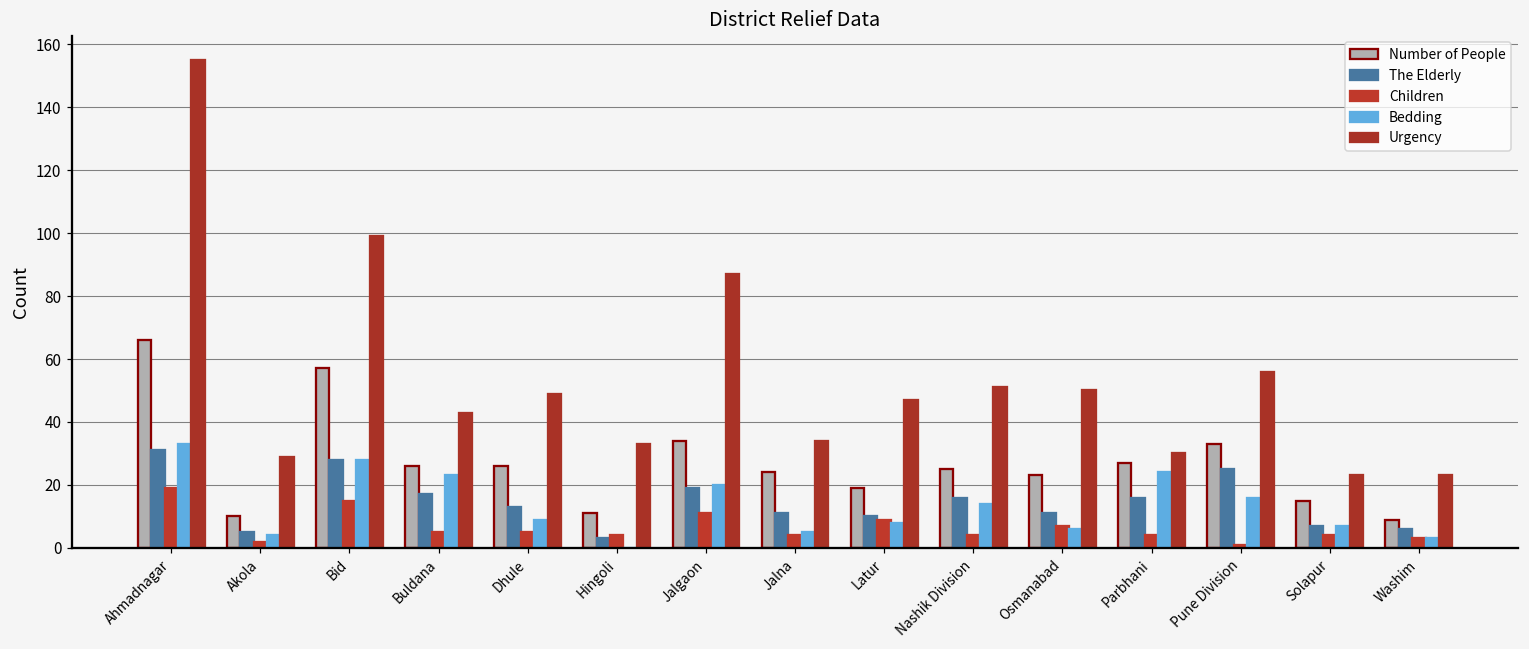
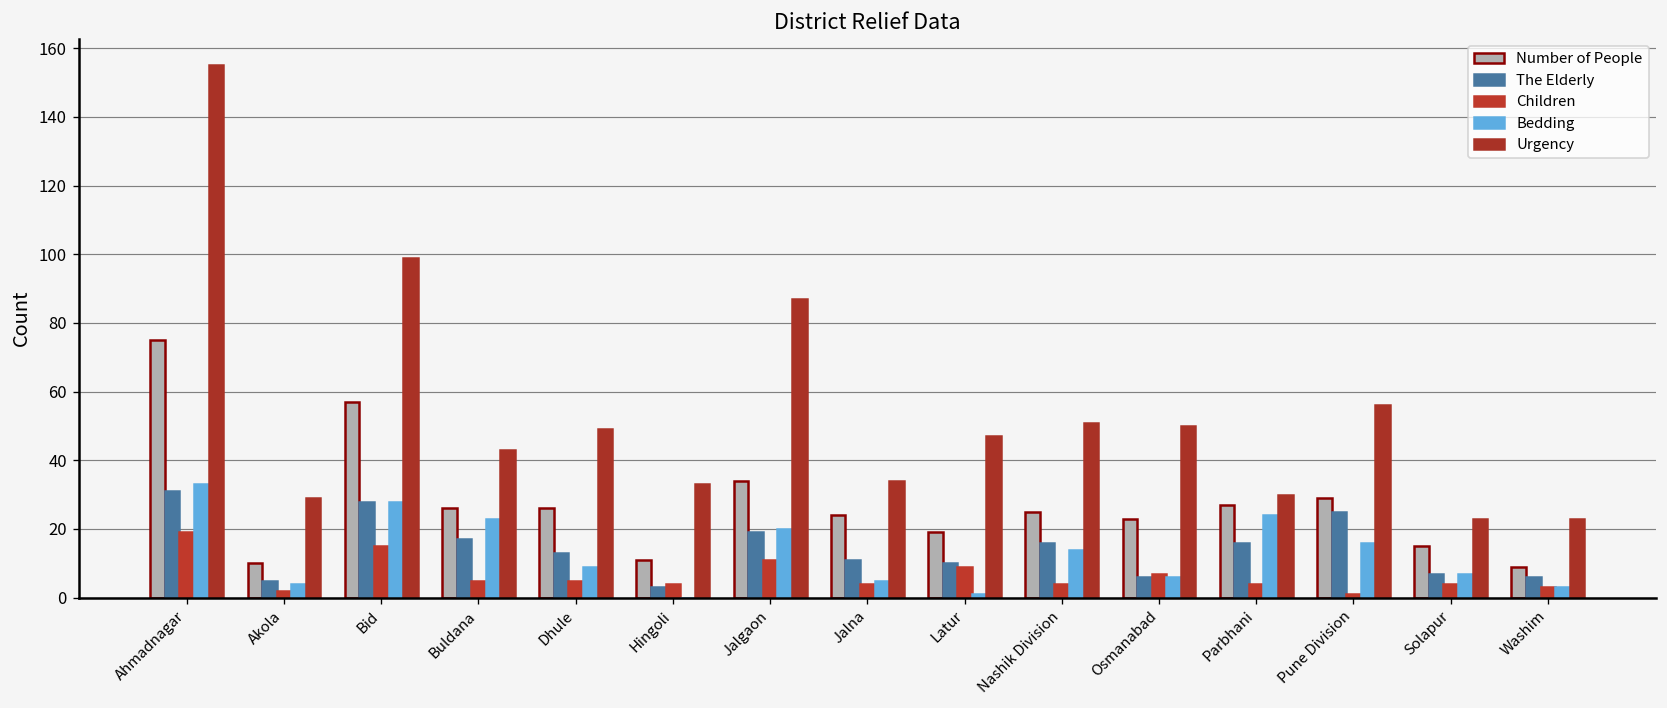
Number of People, Ahmadnagar: 66 -> 75
Bedding, Latur: 8 -> 1
The Elderly, Osmanabad: 11 -> 6
Number of People, Pune Division: 33 -> 29
